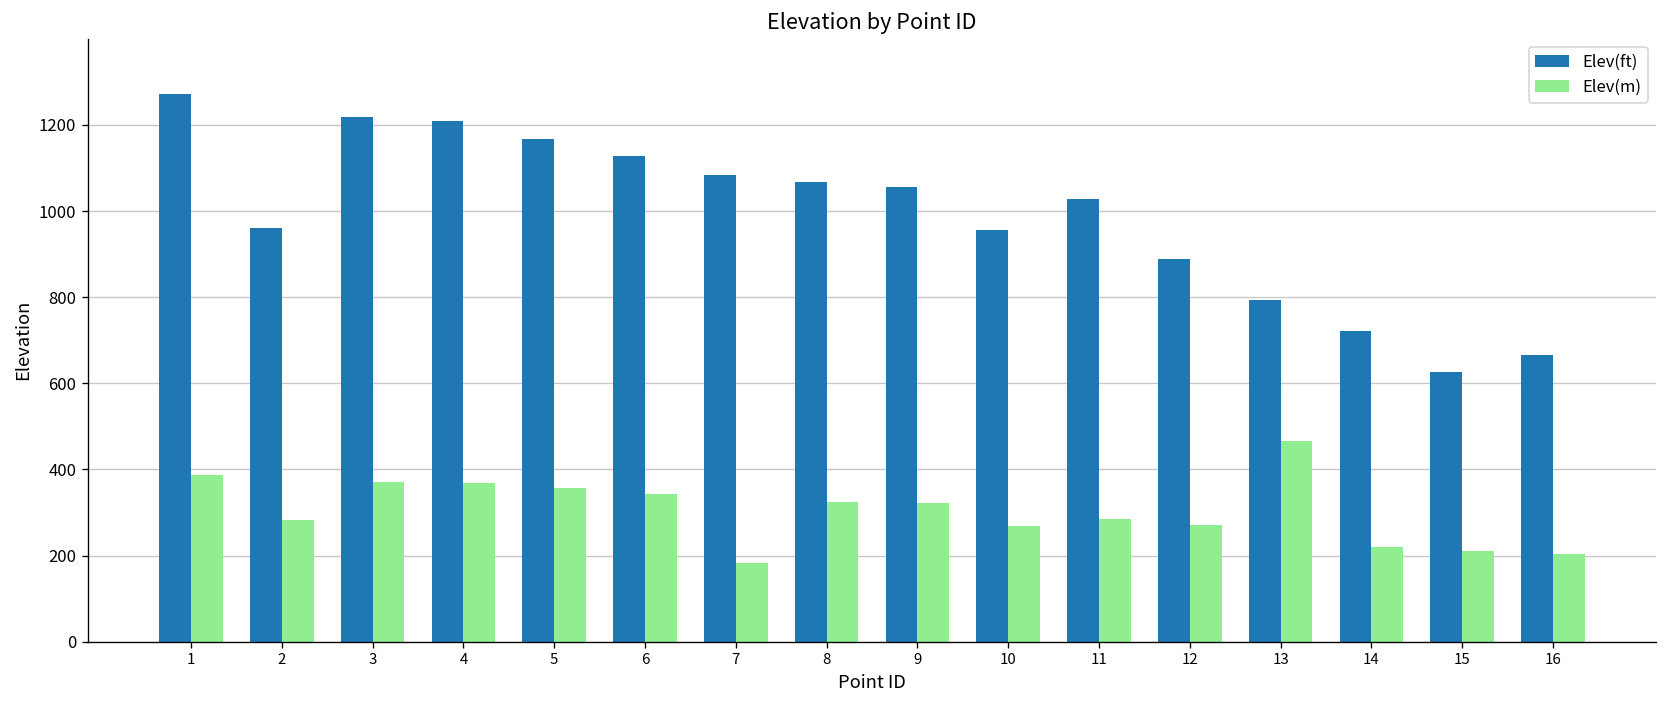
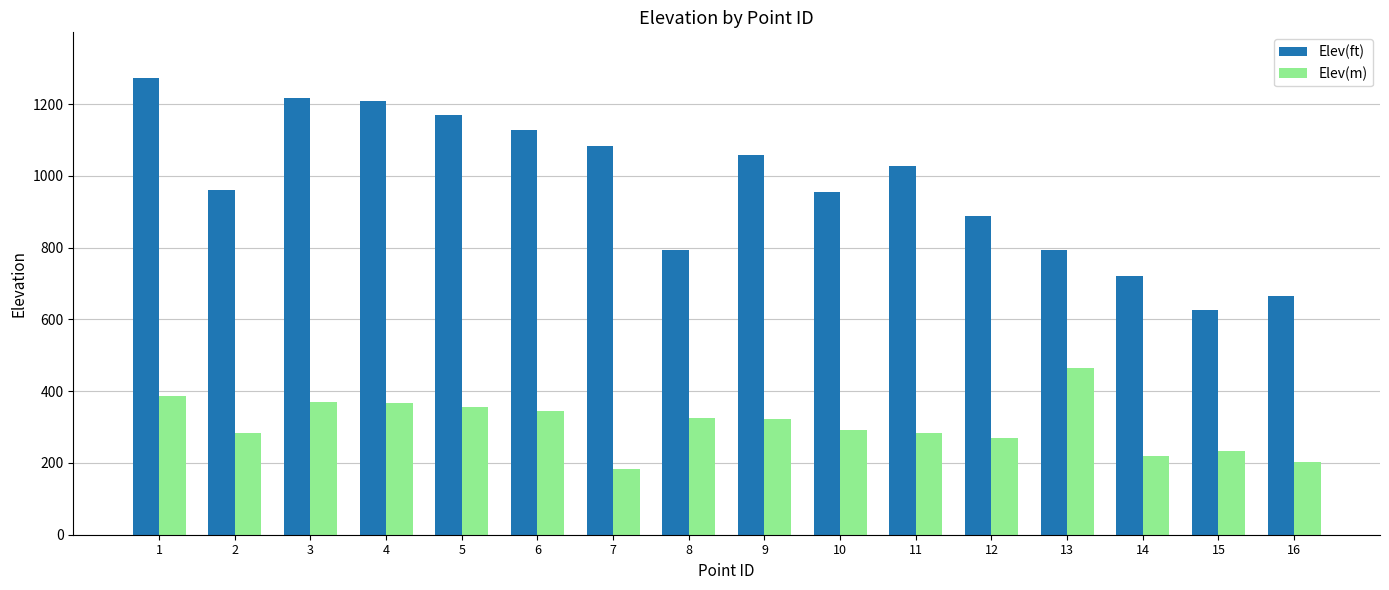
Elev(ft), 8: 1070 -> 790
Elev(m), 10: 270 -> 290
Elev(m), 15: 210 -> 230
